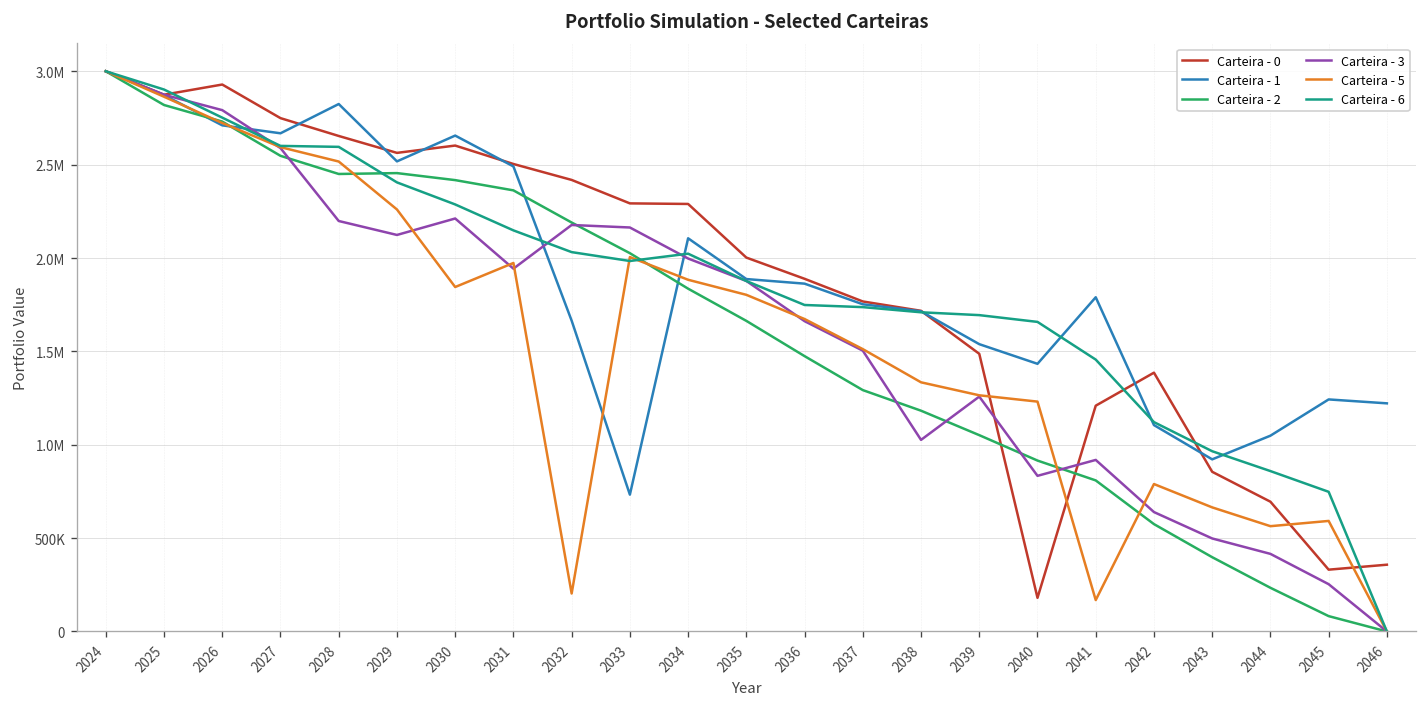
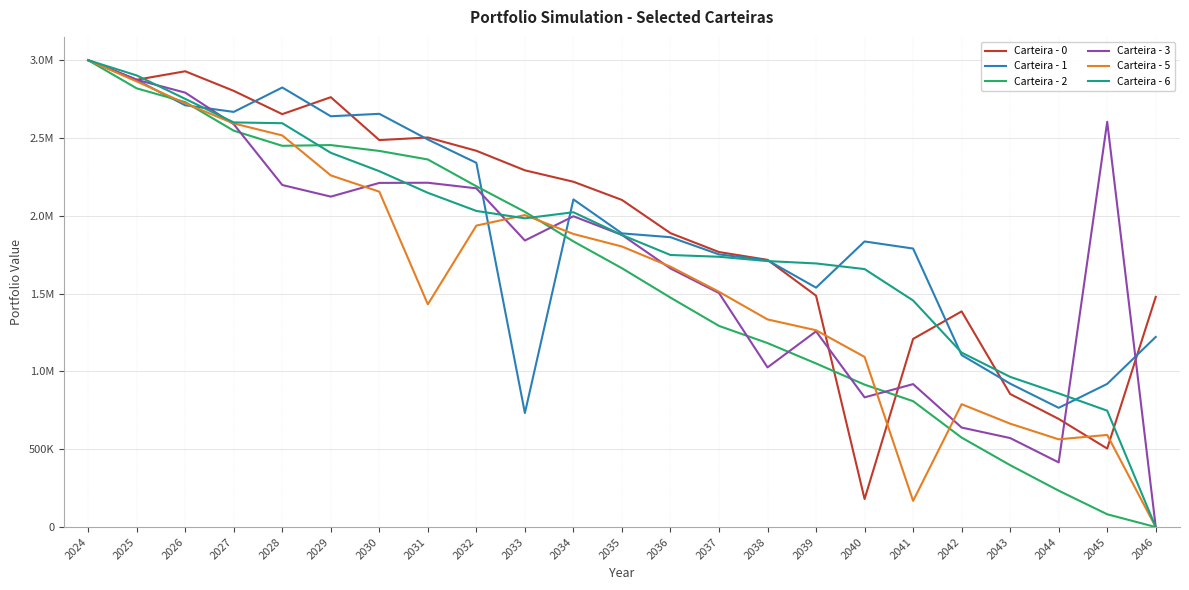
Carteira - 0, 2027: 2750000 -> 2800000
Carteira - 0, 2029: 2560000 -> 2760000
Carteira - 1, 2029: 2520000 -> 2640000
Carteira - 0, 2030: 2600000 -> 2490000
Carteira - 5, 2030: 1840000 -> 2160000
Carteira - 3, 2031: 1940000 -> 2210000
Carteira - 5, 2031: 1970000 -> 1430000
Carteira - 1, 2032: 1660000 -> 2340000
Carteira - 5, 2032: 200000 -> 1940000
Carteira - 3, 2033: 2160000 -> 1840000
Carteira - 0, 2034: 2290000 -> 2220000
Carteira - 0, 2035: 2000000 -> 2100000
Carteira - 1, 2040: 1430000 -> 1840000
Carteira - 5, 2040: 1230000 -> 1090000
Carteira - 3, 2043: 500000 -> 570000
Carteira - 1, 2044: 1050000 -> 770000
Carteira - 0, 2045: 330000 -> 500000
Carteira - 1, 2045: 1240000 -> 920000
Carteira - 3, 2045: 250000 -> 2600000
Carteira - 0, 2046: 360000 -> 1480000
